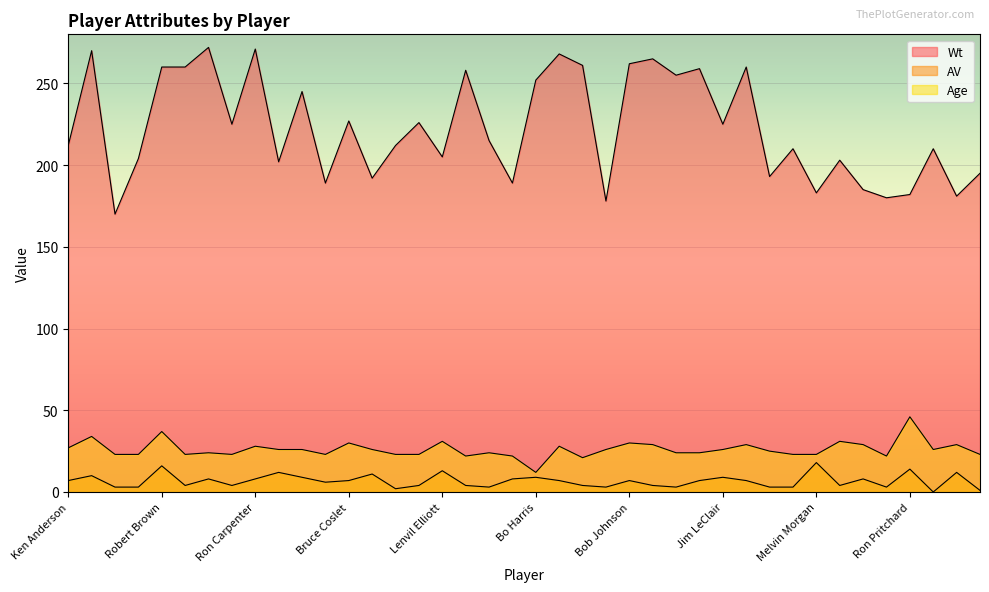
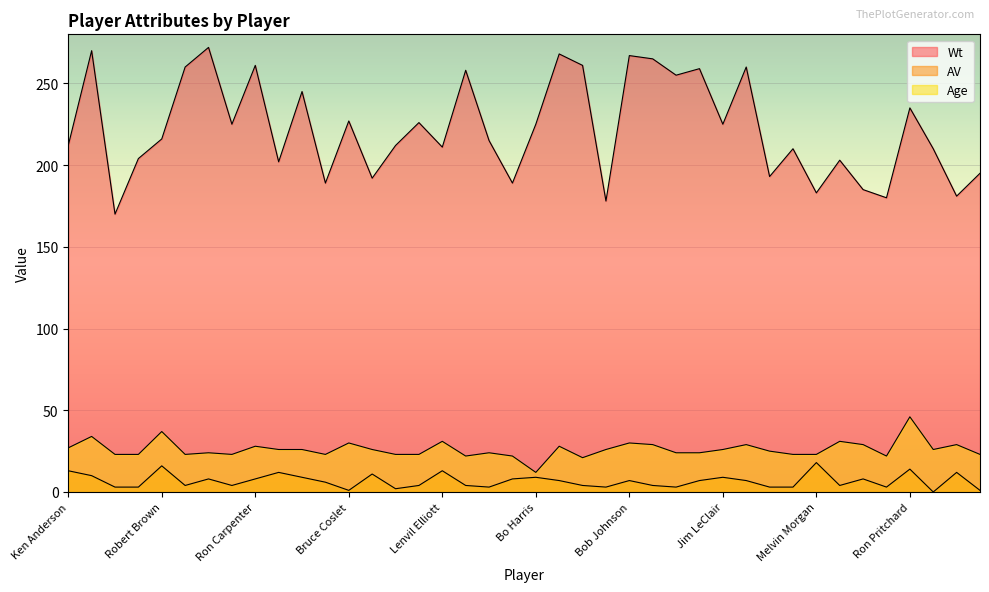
AV, Ken Anderson: 7 -> 13
Wt, Robert Brown: 260 -> 216
Wt, Ron Carpenter: 271 -> 261
AV, Bruce Coslet: 7 -> 1
Wt, Lenvil Elliott: 205 -> 211
Wt, Bo Harris: 252 -> 225
Wt, Bob Johnson: 262 -> 267
Wt, Ron Pritchard: 182 -> 235
